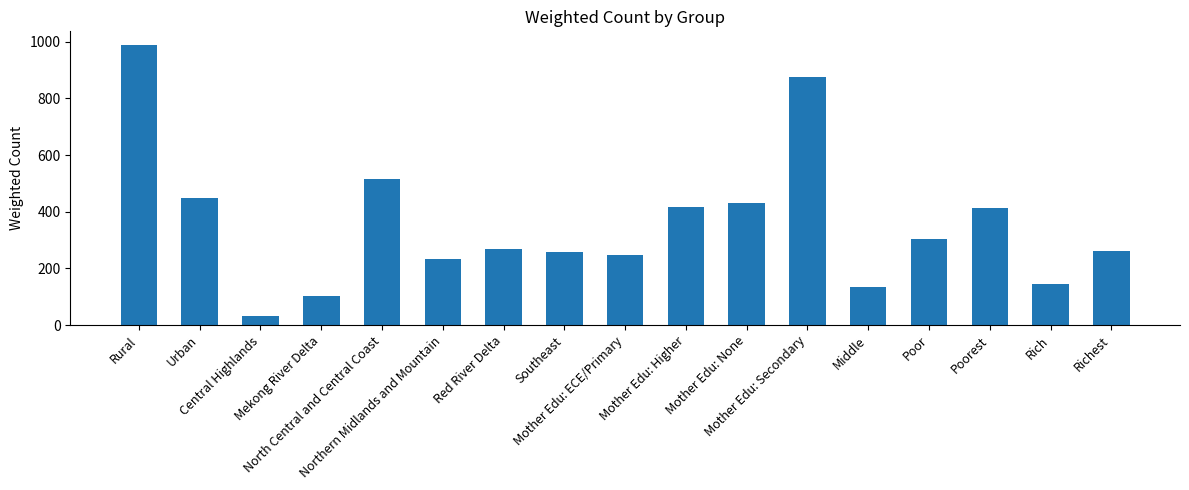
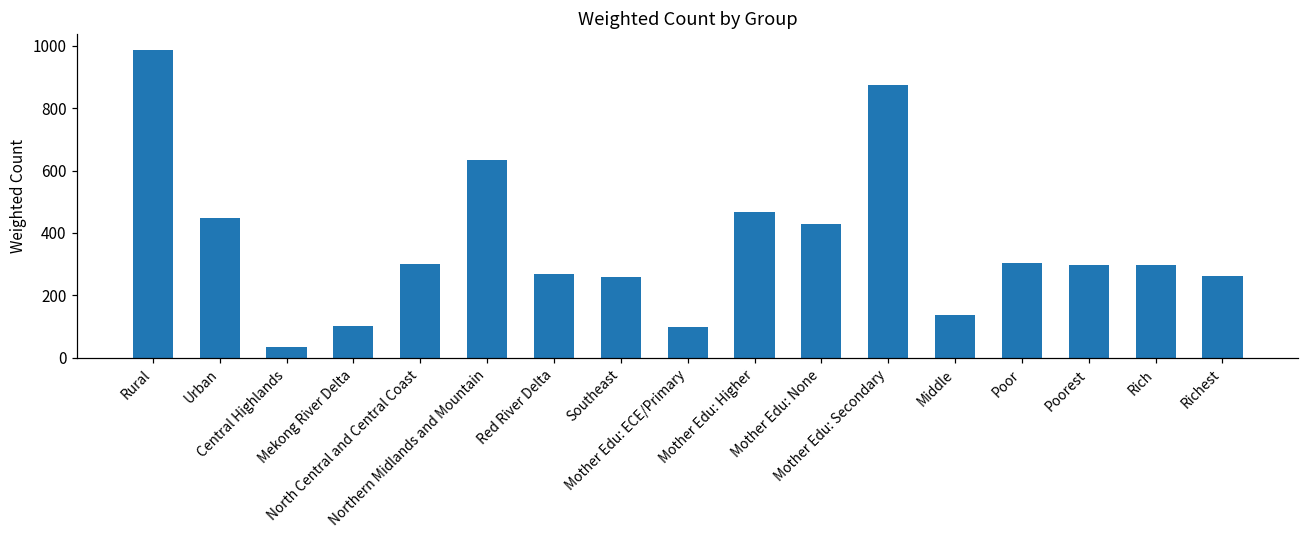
North Central and Central Coast: 510 -> 300
Northern Midlands and Mountain: 230 -> 630
Mother Edu: ECE/Primary: 250 -> 100
Mother Edu: Higher: 420 -> 470
Poorest: 410 -> 300
Rich: 150 -> 300
